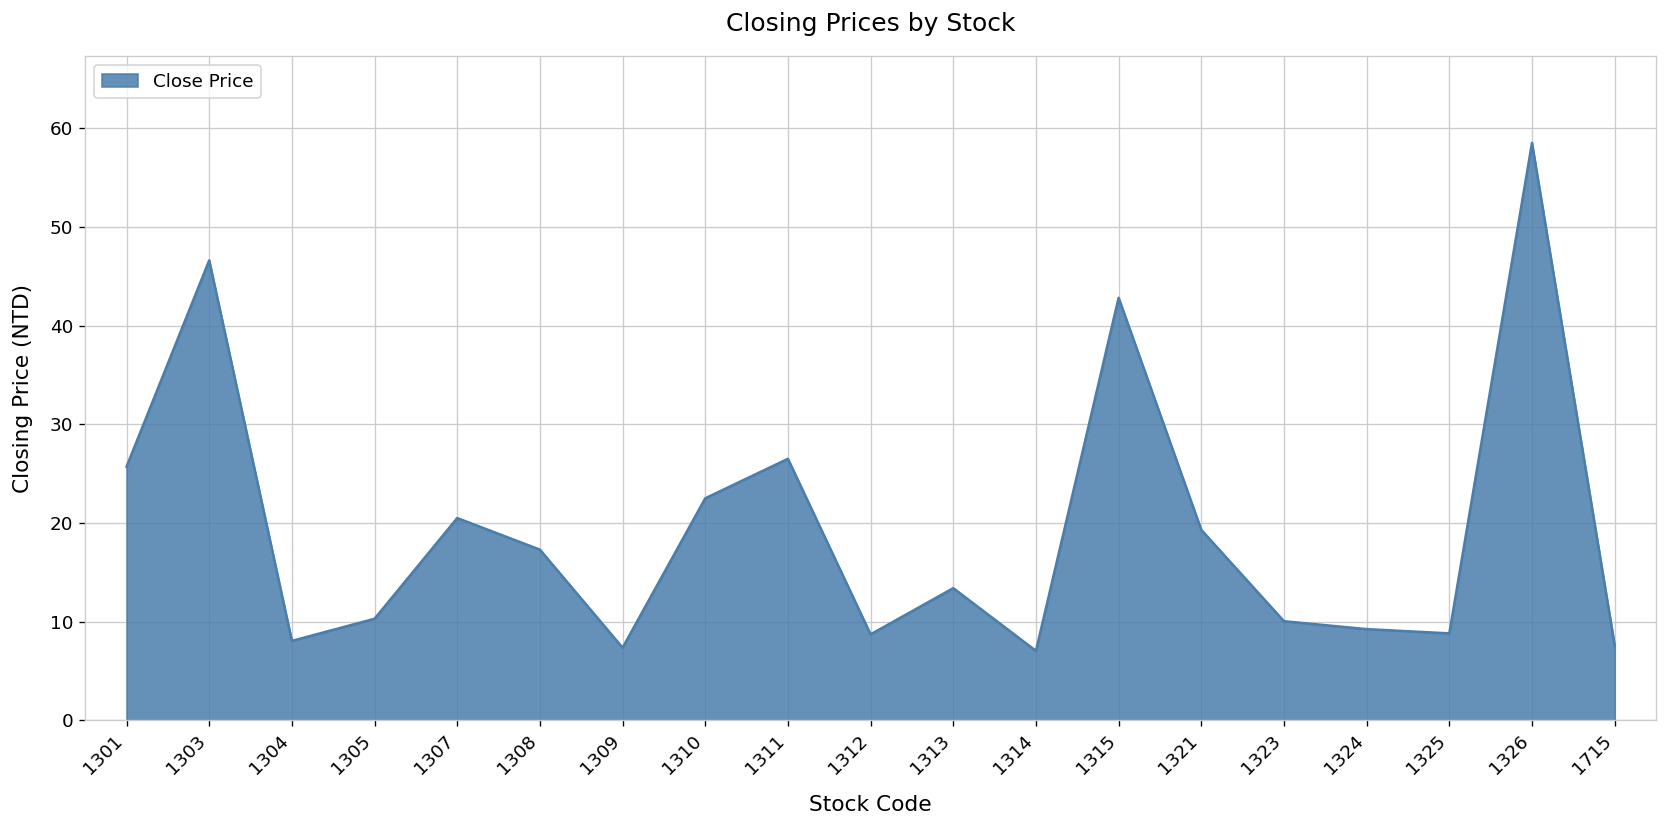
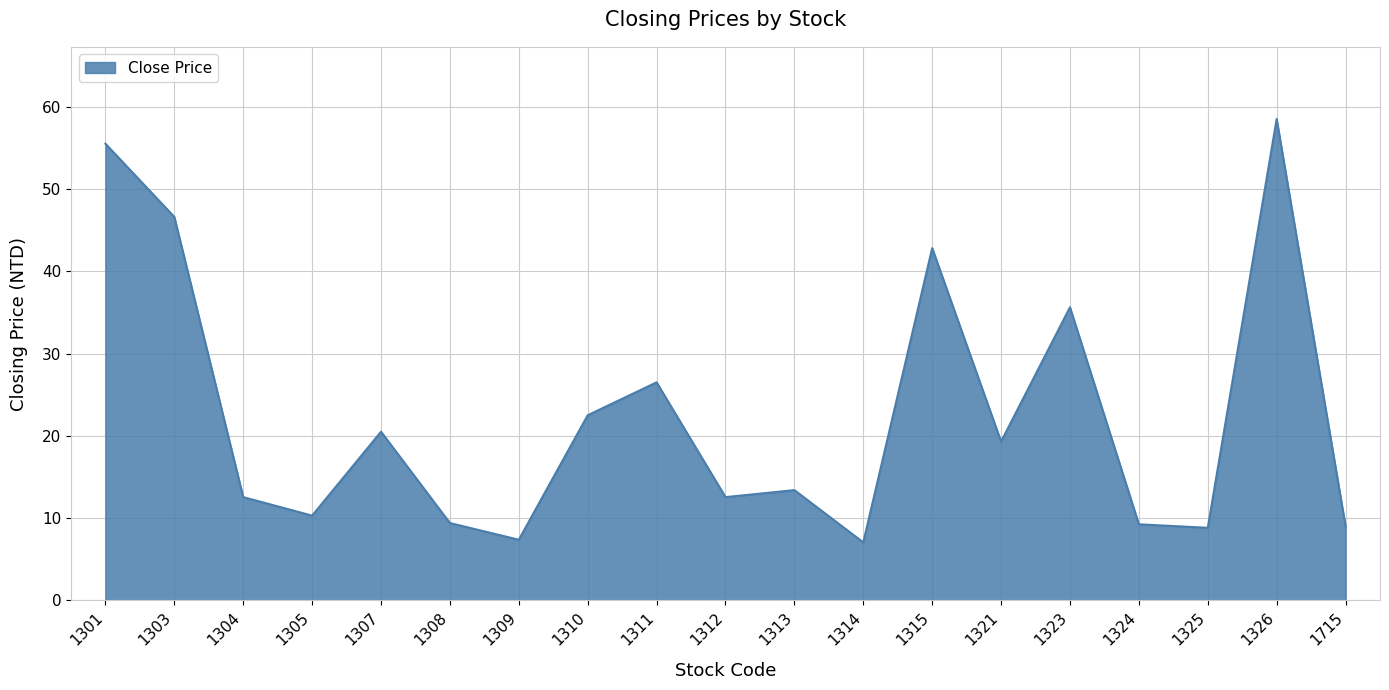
1301: 26 -> 56
1304: 8 -> 13
1308: 17 -> 9
1312: 9 -> 13
1323: 10 -> 36
1715: 8 -> 9
